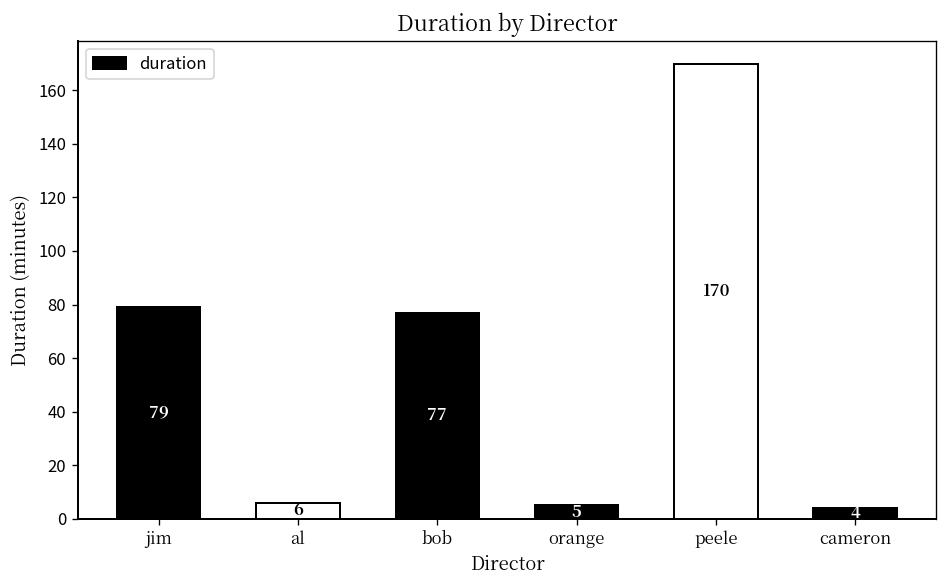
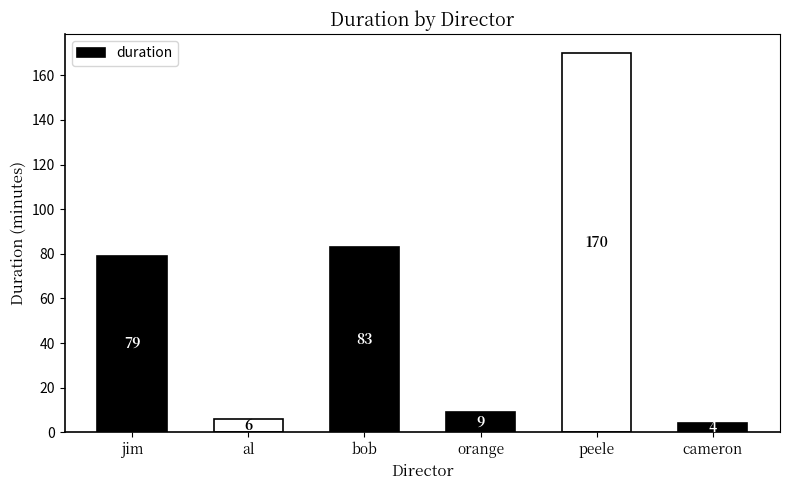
bob: 77 -> 83
orange: 5 -> 9
